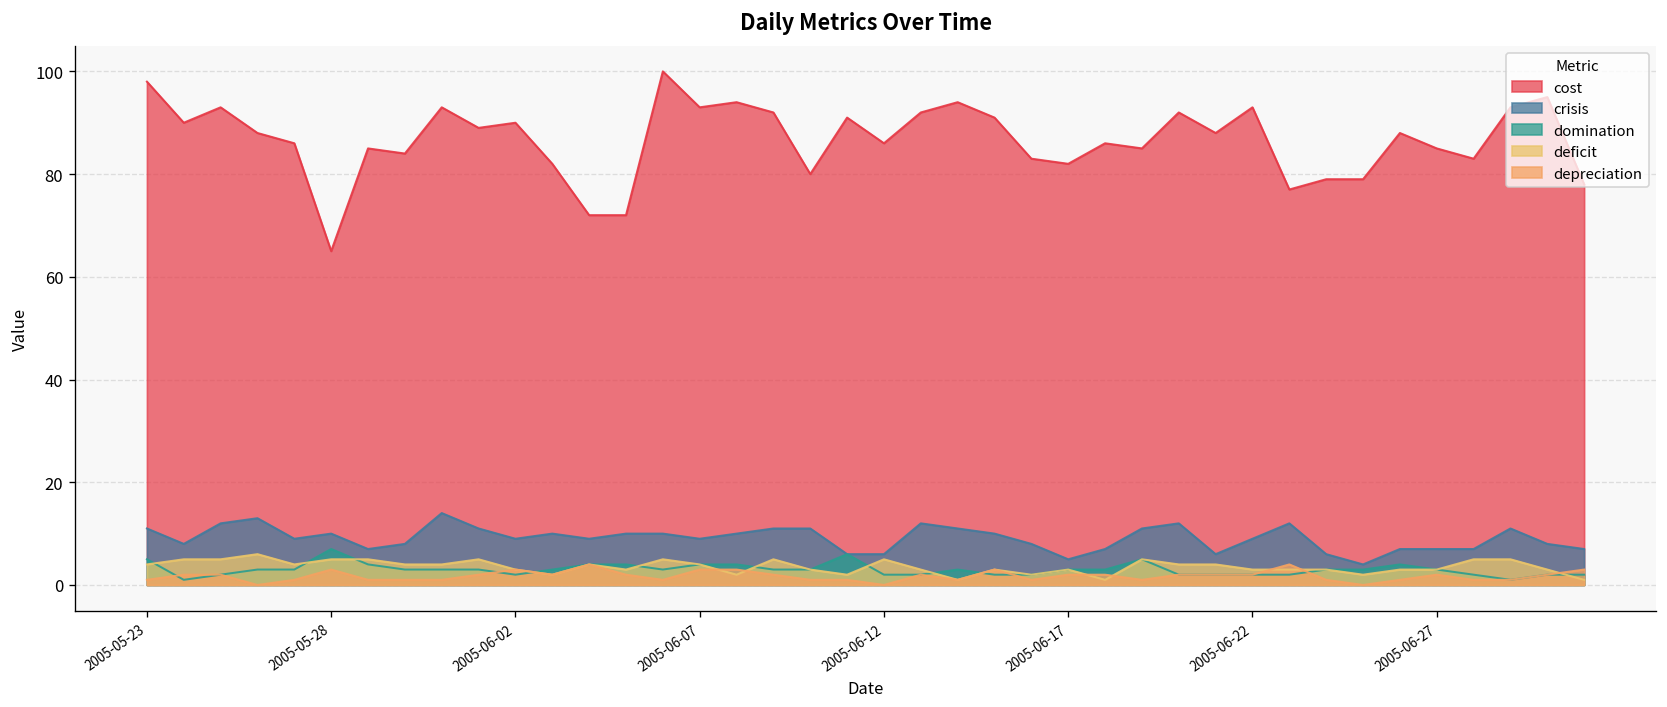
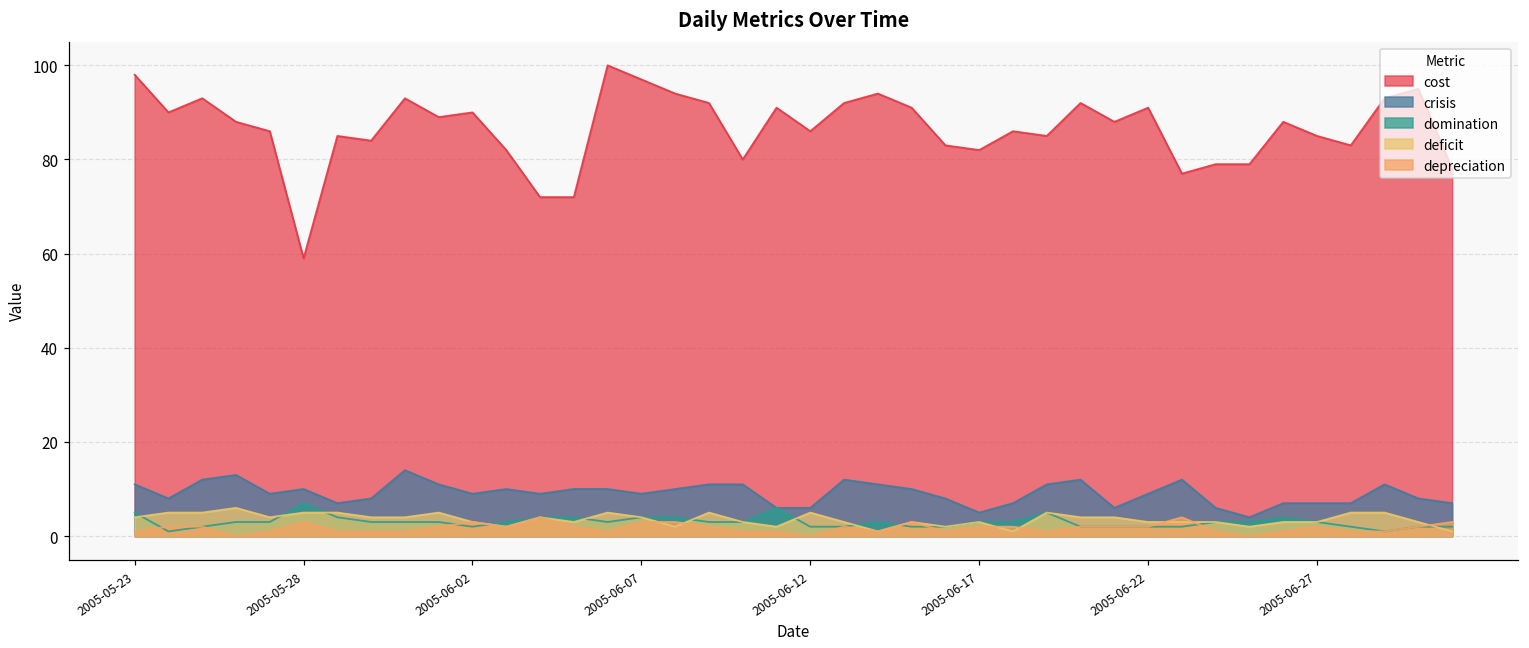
cost, 2005-05-28: 65 -> 59
cost, 2005-06-07: 93 -> 97
cost, 2005-06-22: 93 -> 91
